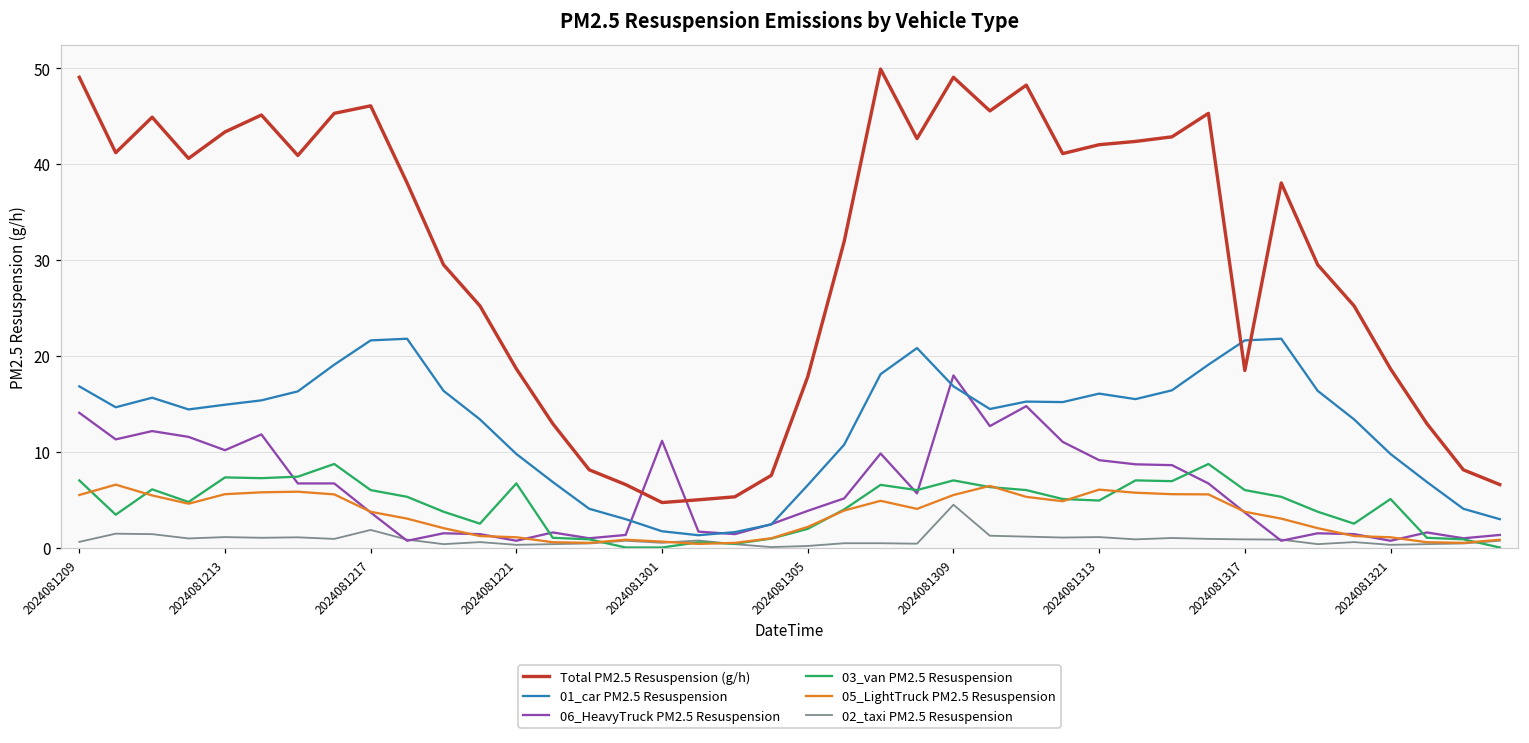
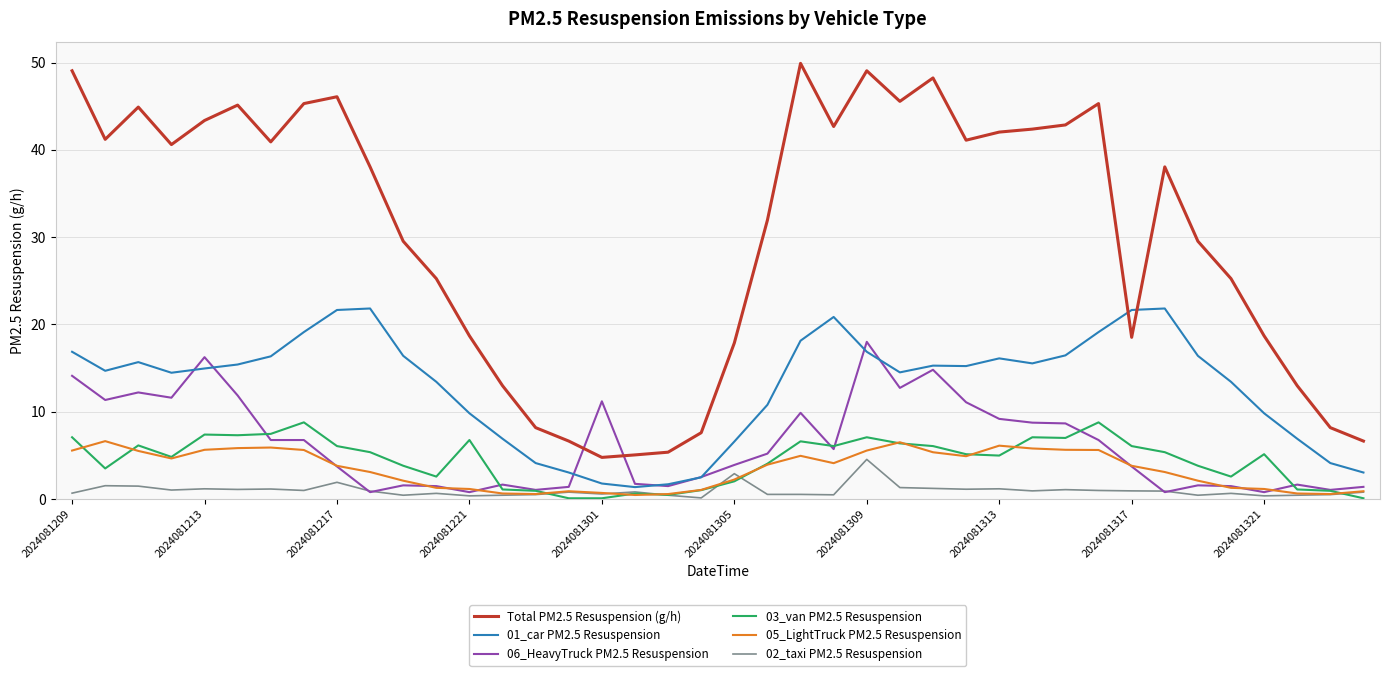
06_HeavyTruck PM2.5 Resuspension, 2024081213: 10 -> 16
02_taxi PM2.5 Resuspension, 2024081305: 0 -> 3
